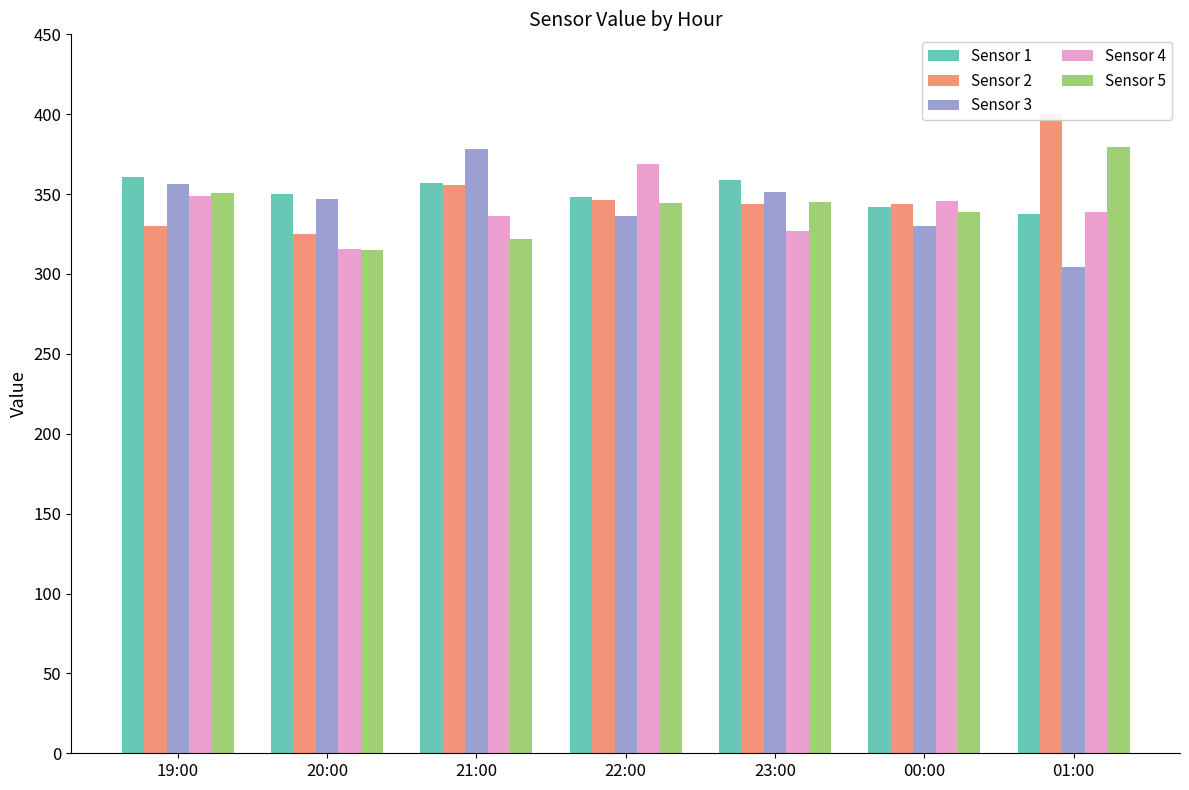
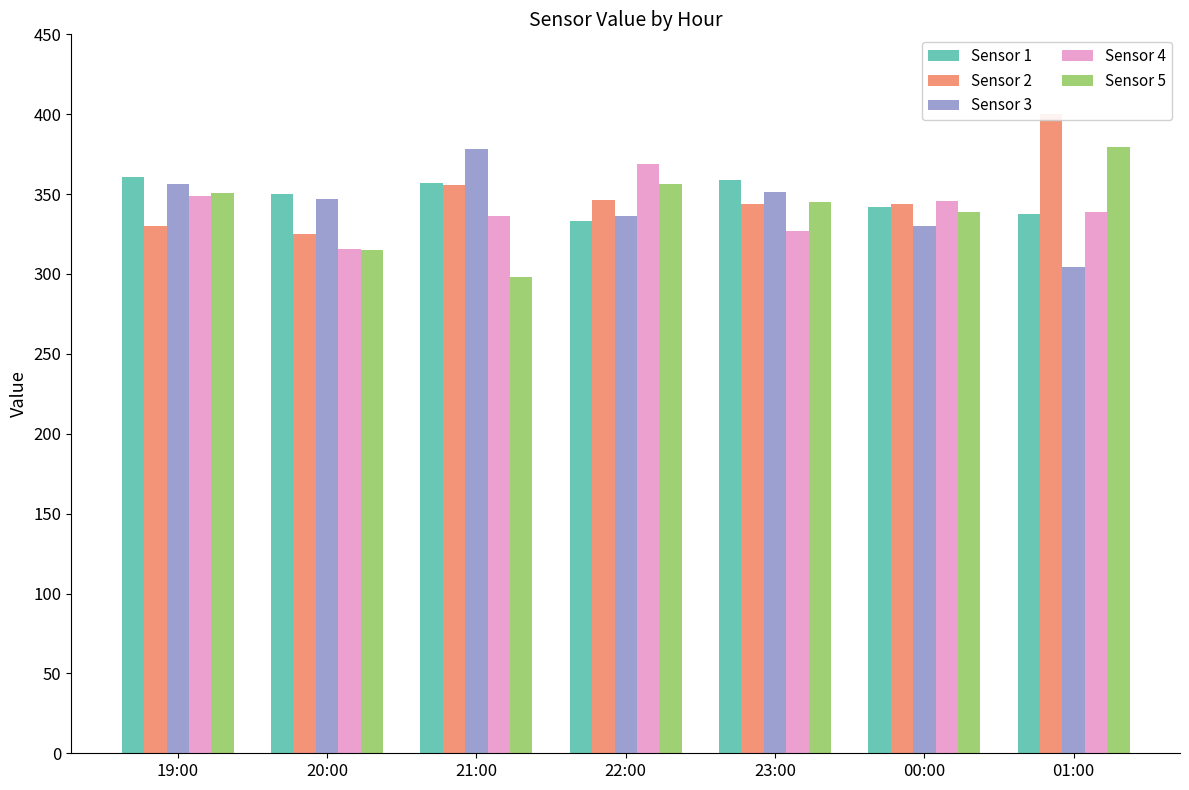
Sensor 5, 21:00: 322 -> 298
Sensor 1, 22:00: 348 -> 333
Sensor 5, 22:00: 345 -> 357
